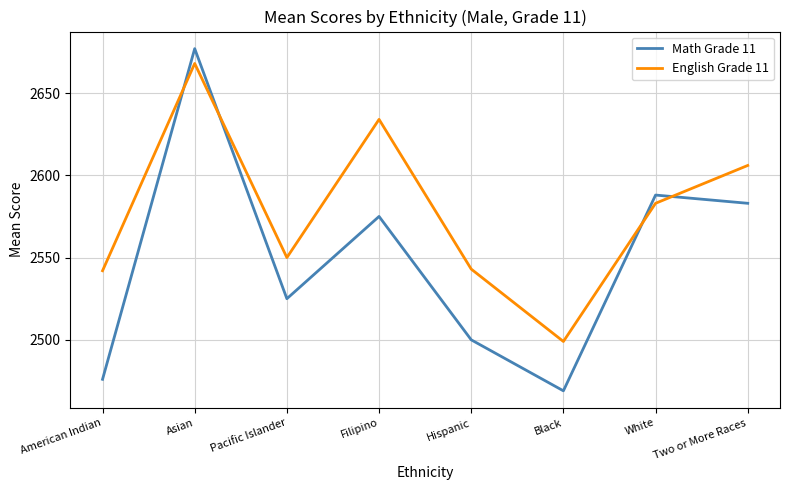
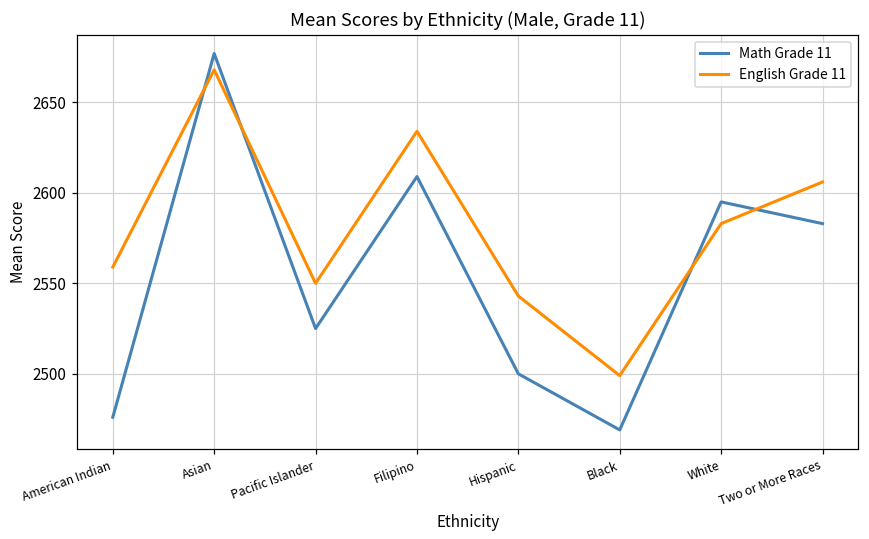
English Grade 11, American Indian: 2542 -> 2559
Math Grade 11, Filipino: 2575 -> 2609
Math Grade 11, White: 2588 -> 2595
